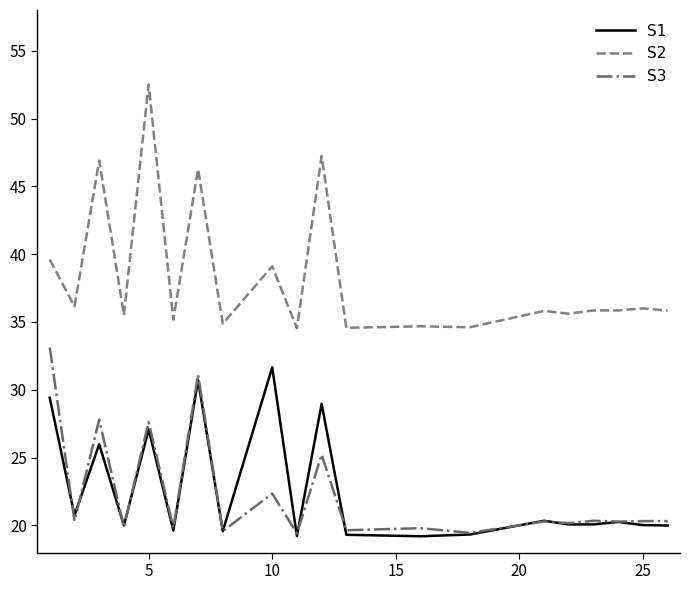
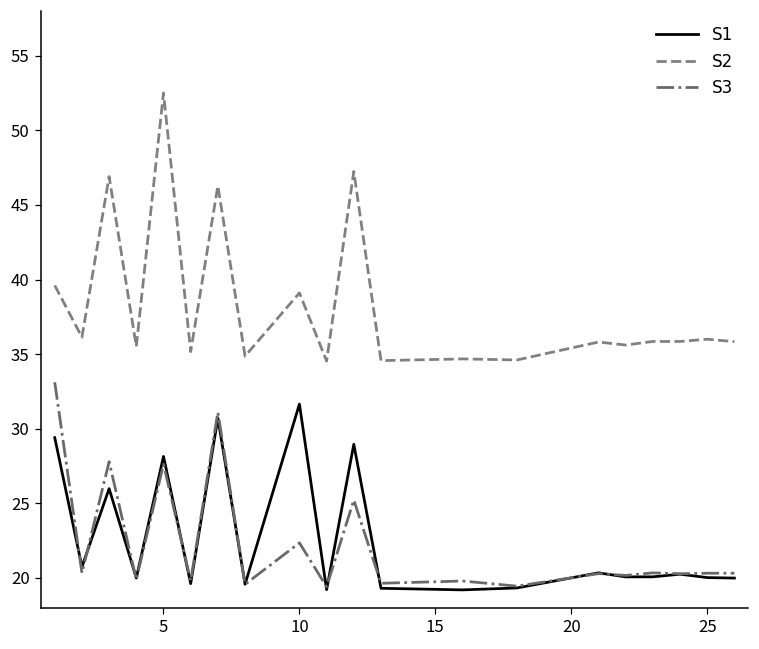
S1, 5: 27.1 -> 28.1
